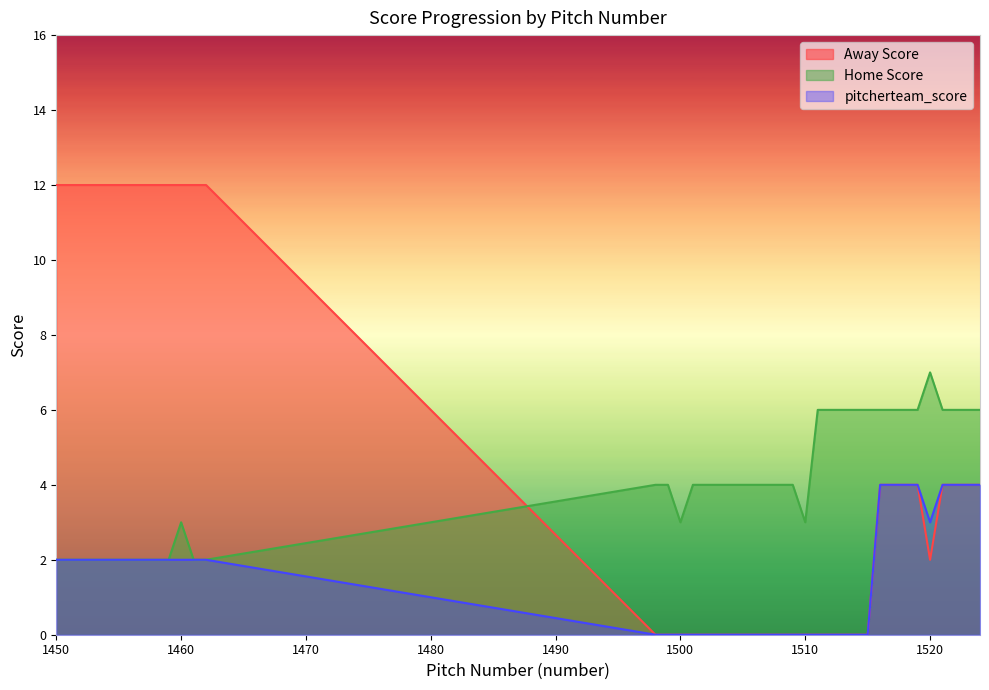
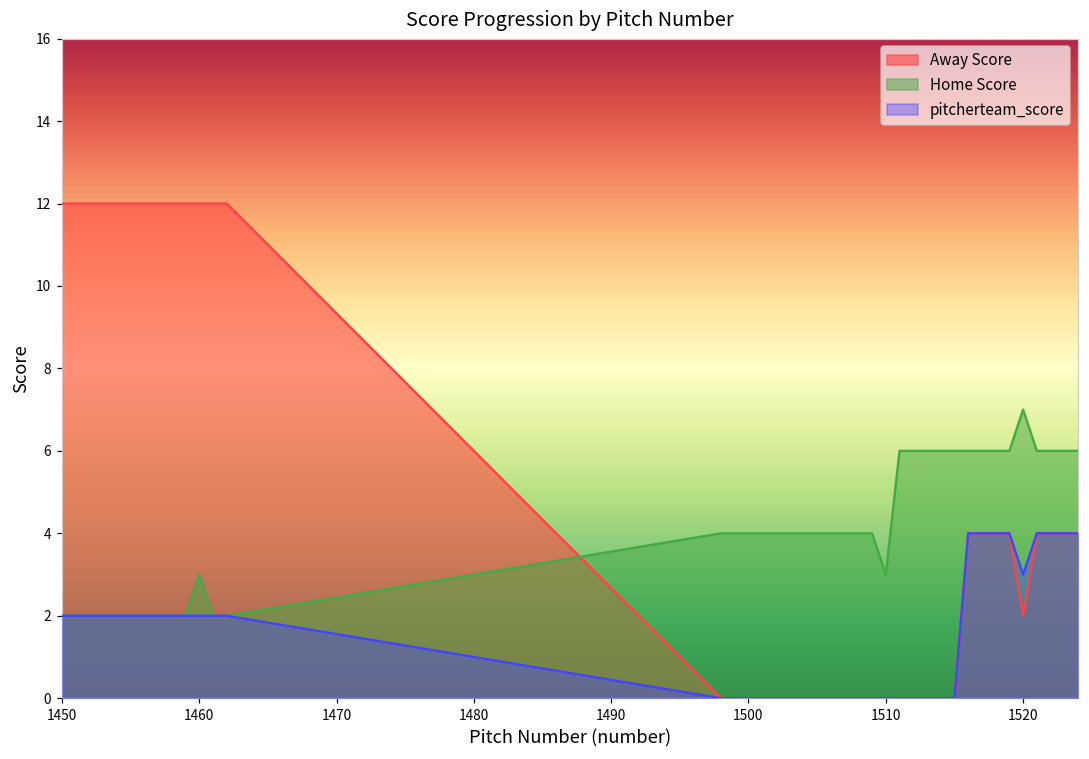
Home Score, 1500: 3 -> 4
